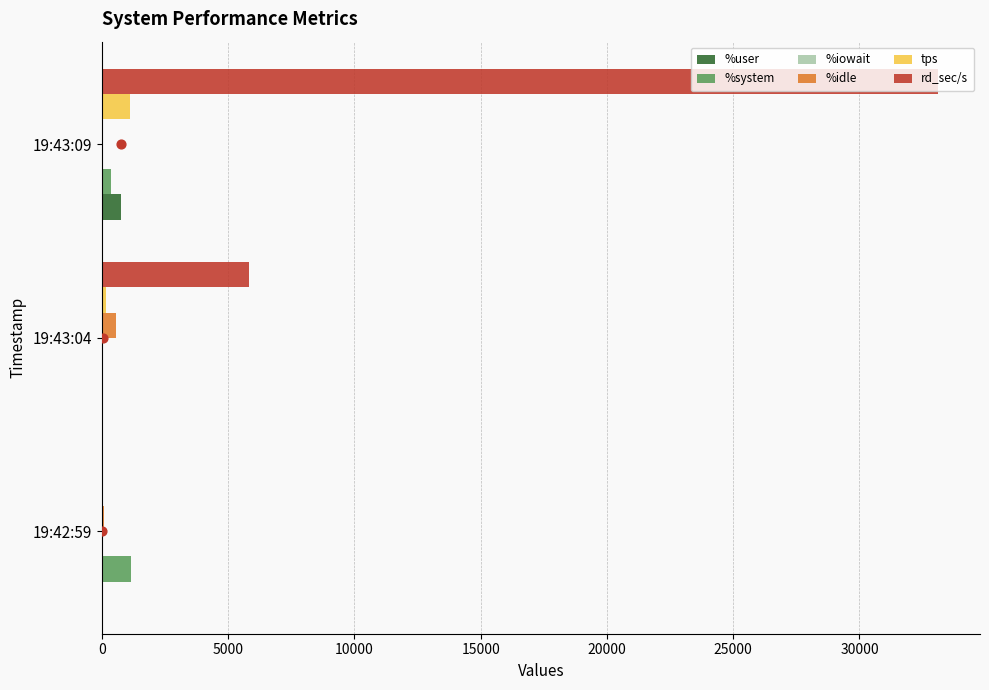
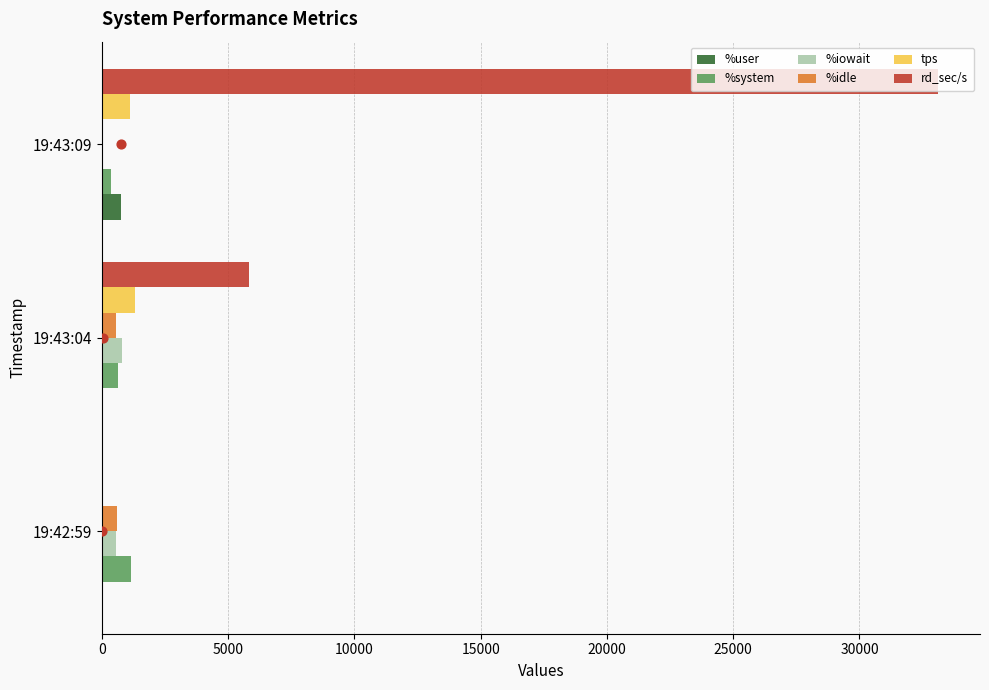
tps, 19:43:04: 200 -> 1300
%iowait, 19:43:04: 0 -> 800
%system, 19:43:04: 0 -> 700
%idle, 19:42:59: 100 -> 600
%iowait, 19:42:59: 0 -> 600
